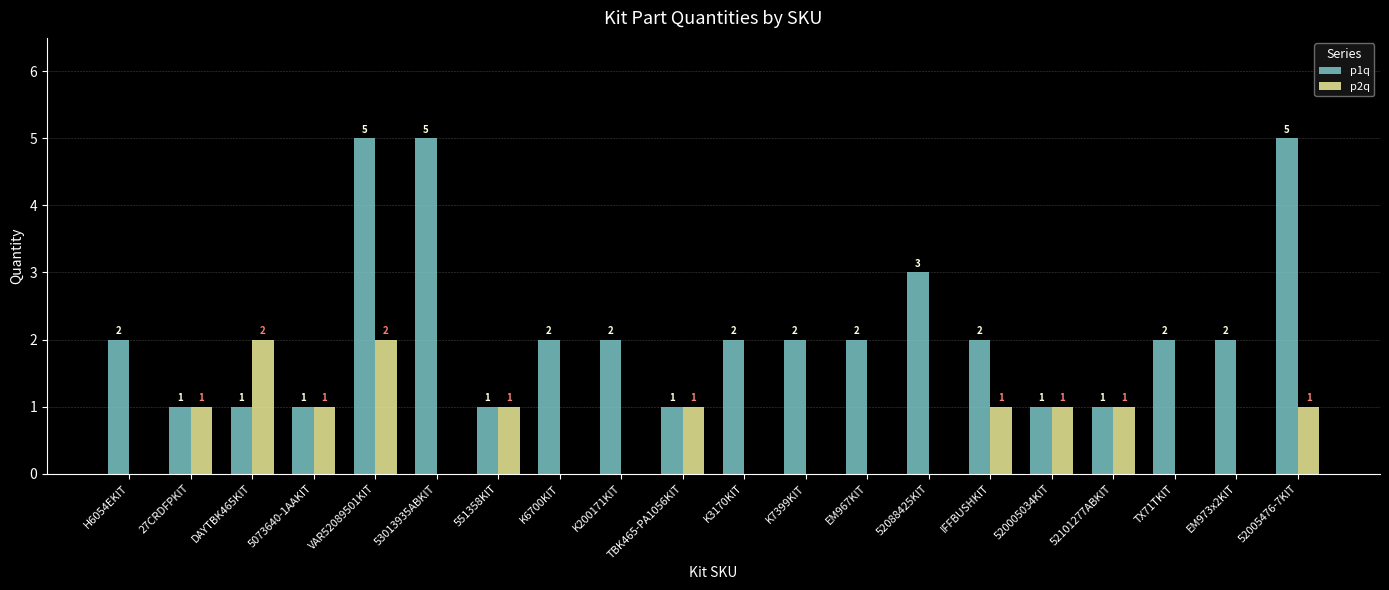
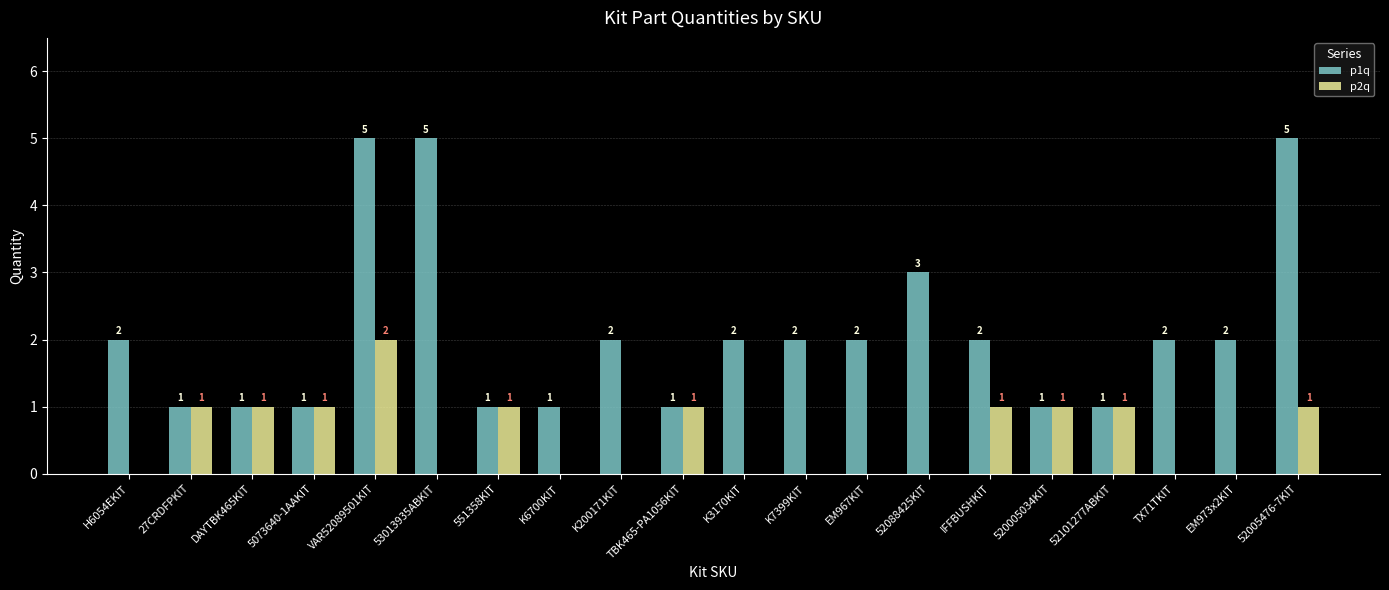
p2q, DAYTBK465KIT: 2 -> 1
p1q, K6700KIT: 2 -> 1
